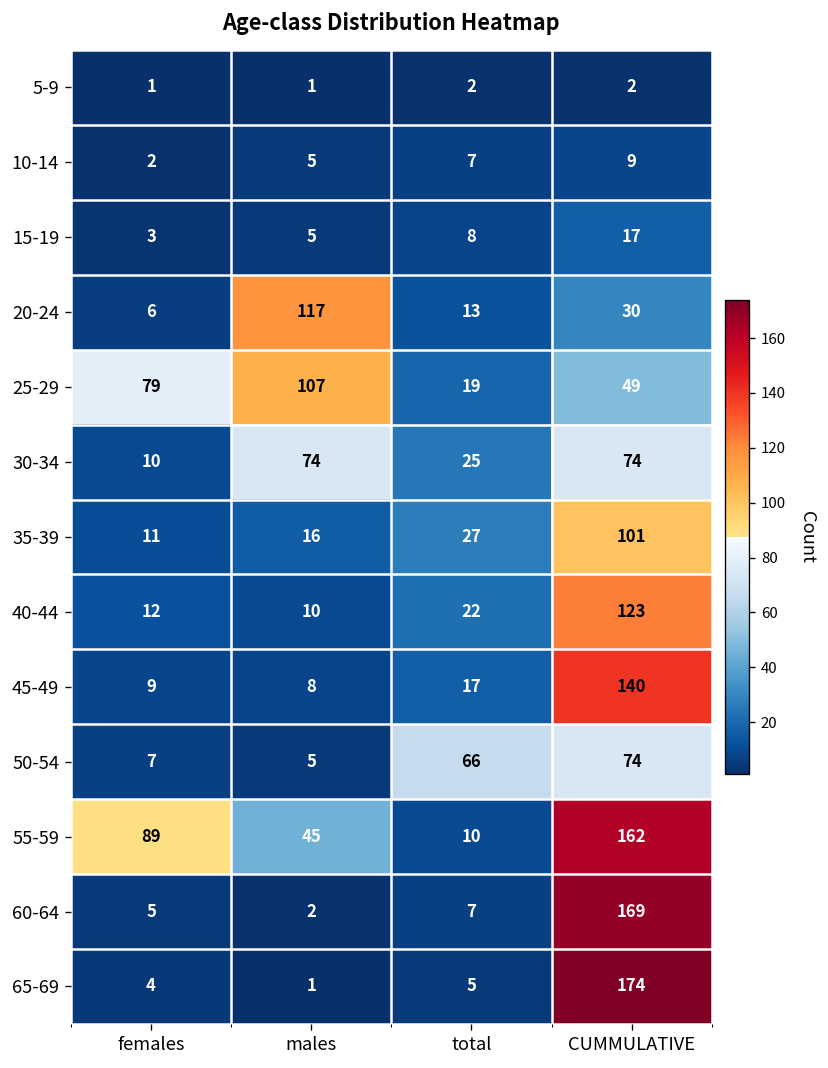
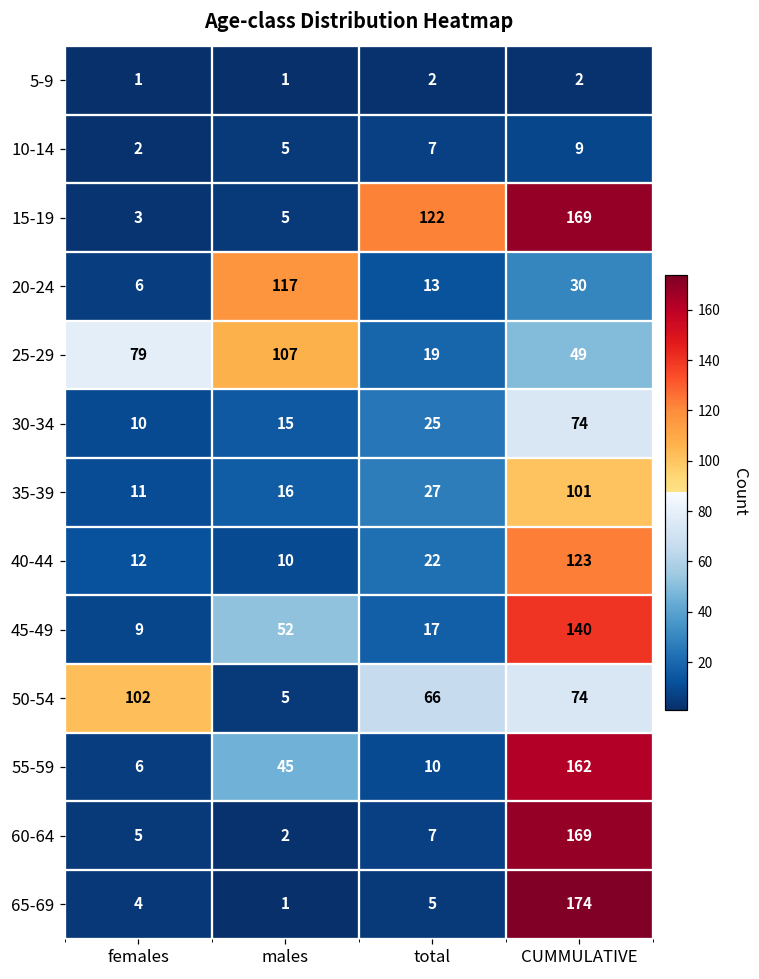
15-19, total: 8 -> 122
15-19, CUMMULATIVE: 17 -> 169
30-34, males: 74 -> 15
45-49, males: 8 -> 52
50-54, females: 7 -> 102
55-59, females: 89 -> 6
